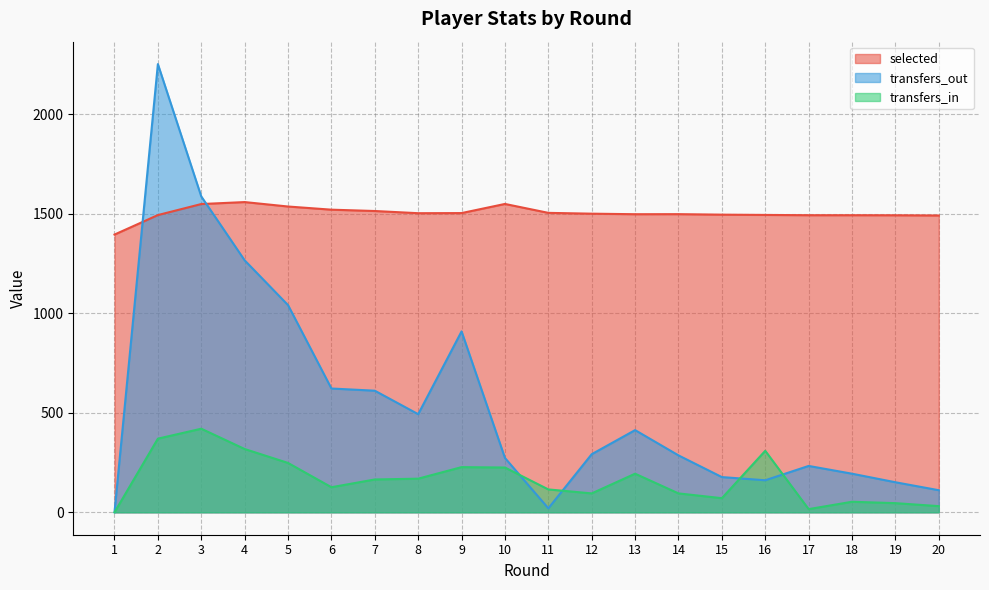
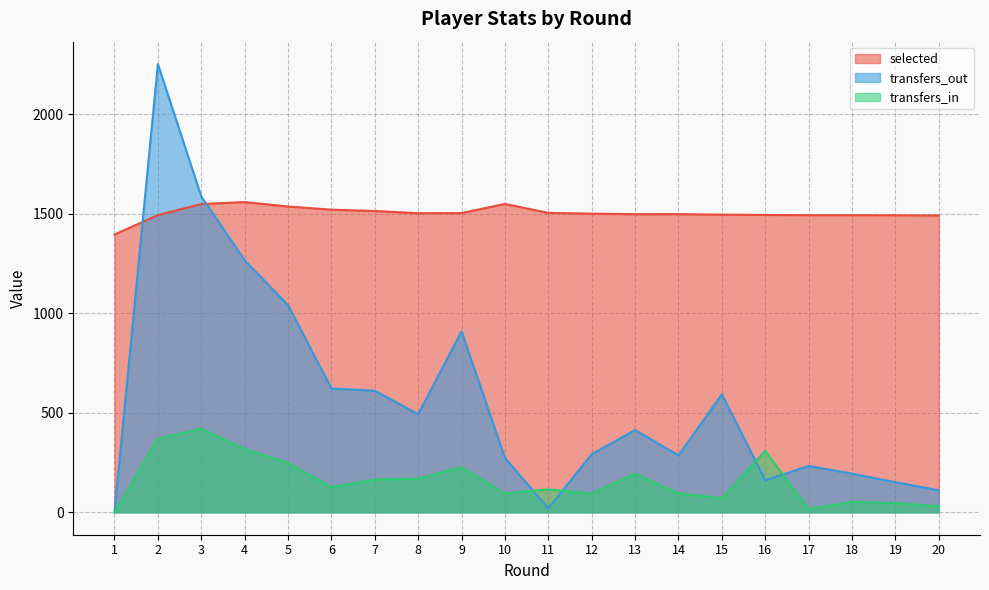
transfers_in, 10: 230 -> 100
transfers_out, 15: 180 -> 590
